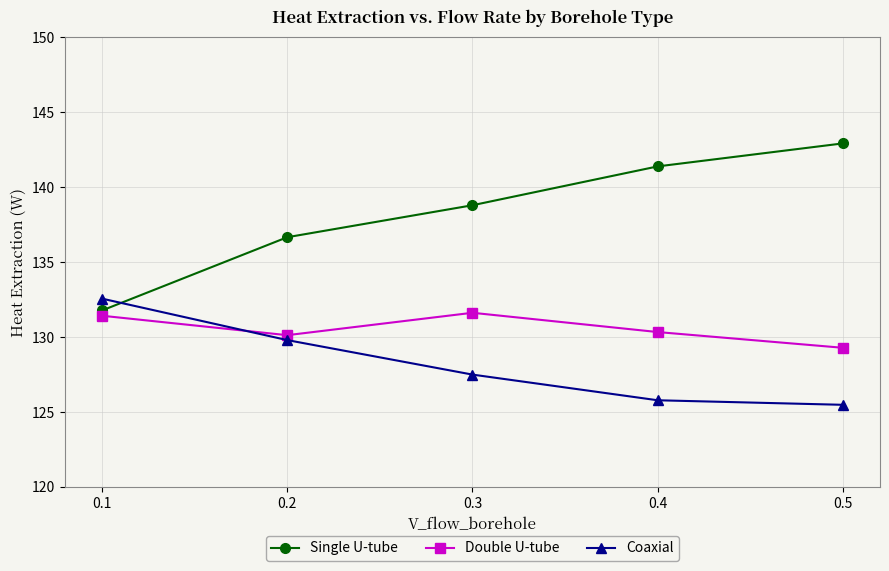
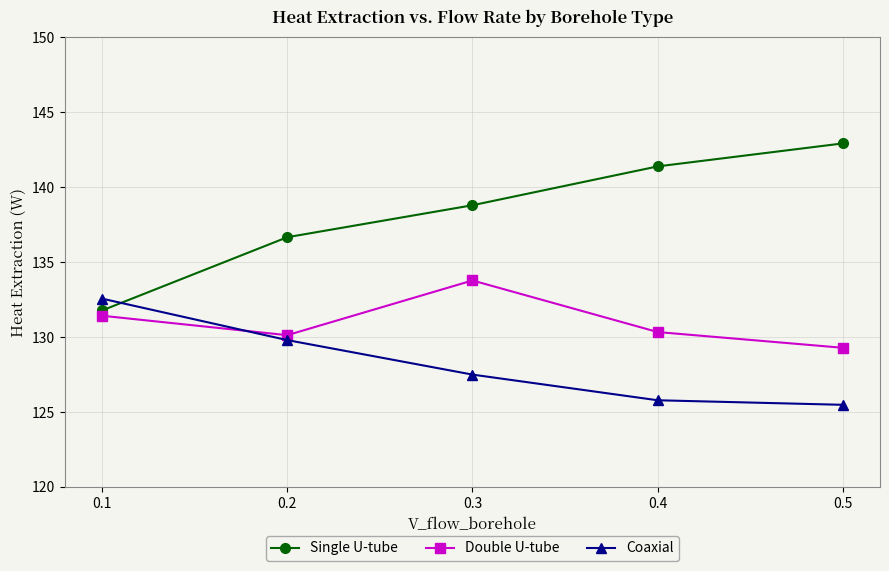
Double U-tube, 0.3: 131.6 -> 133.8
